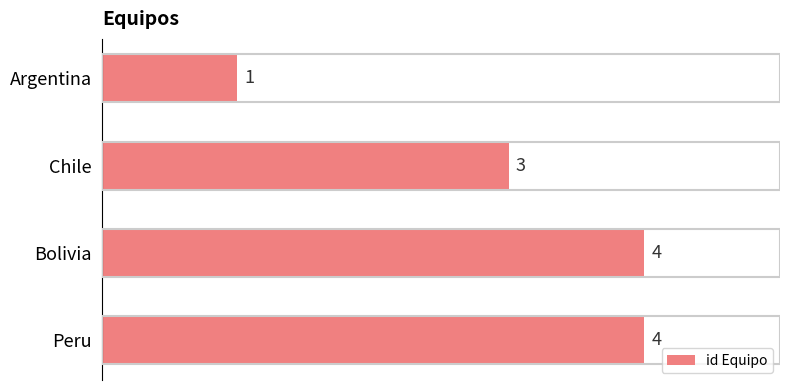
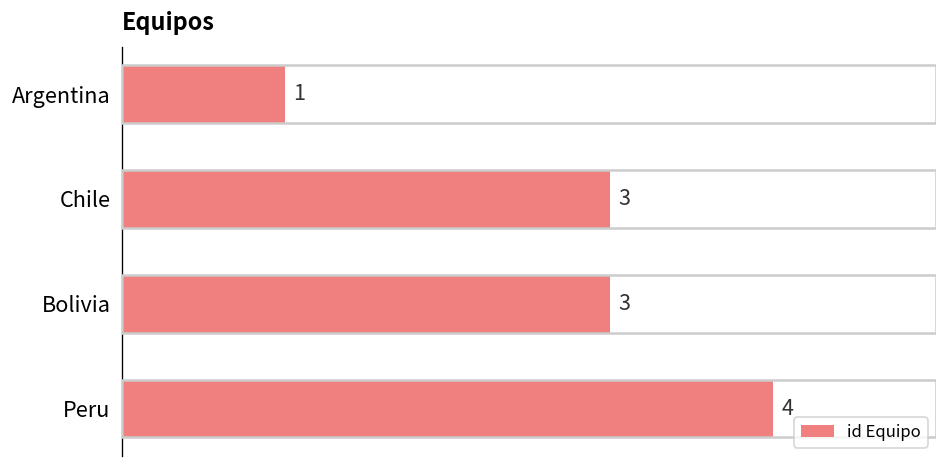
Bolivia: 4 -> 3
